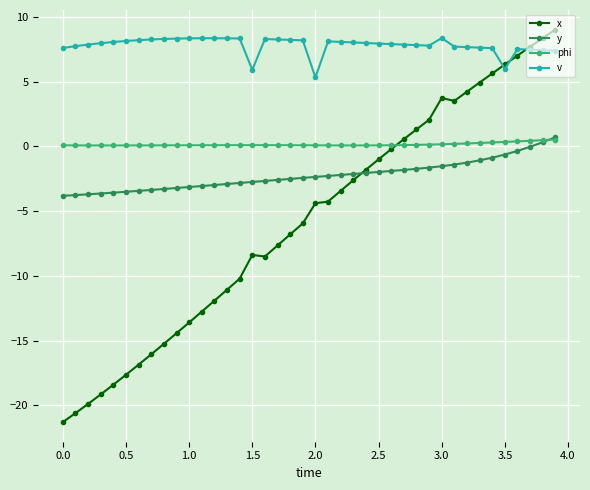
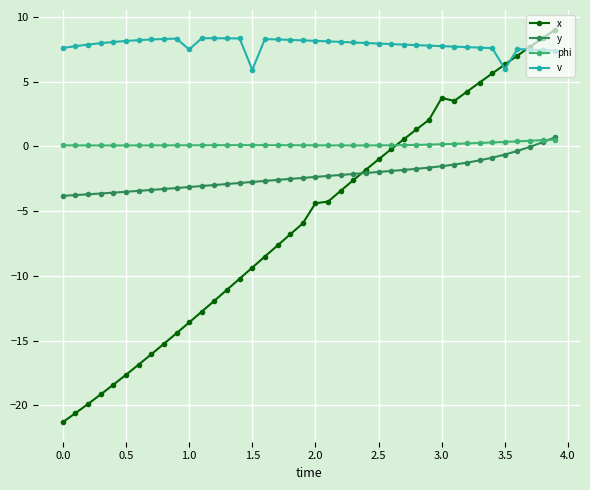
v, 1.0: 8.4 -> 7.5
x, 1.5: -8.4 -> -9.4
v, 2.0: 5.3 -> 8.2
v, 3.0: 8.4 -> 7.7
